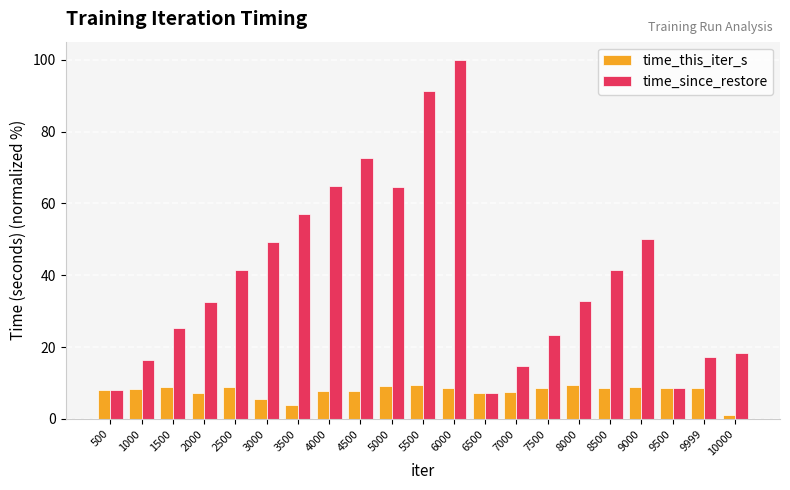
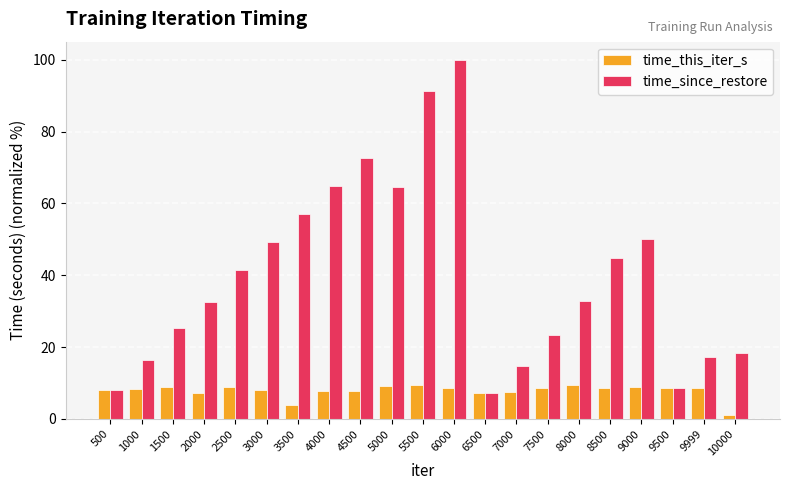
time_this_iter_s, 3000: 6 -> 8
time_since_restore, 8500: 41 -> 45
